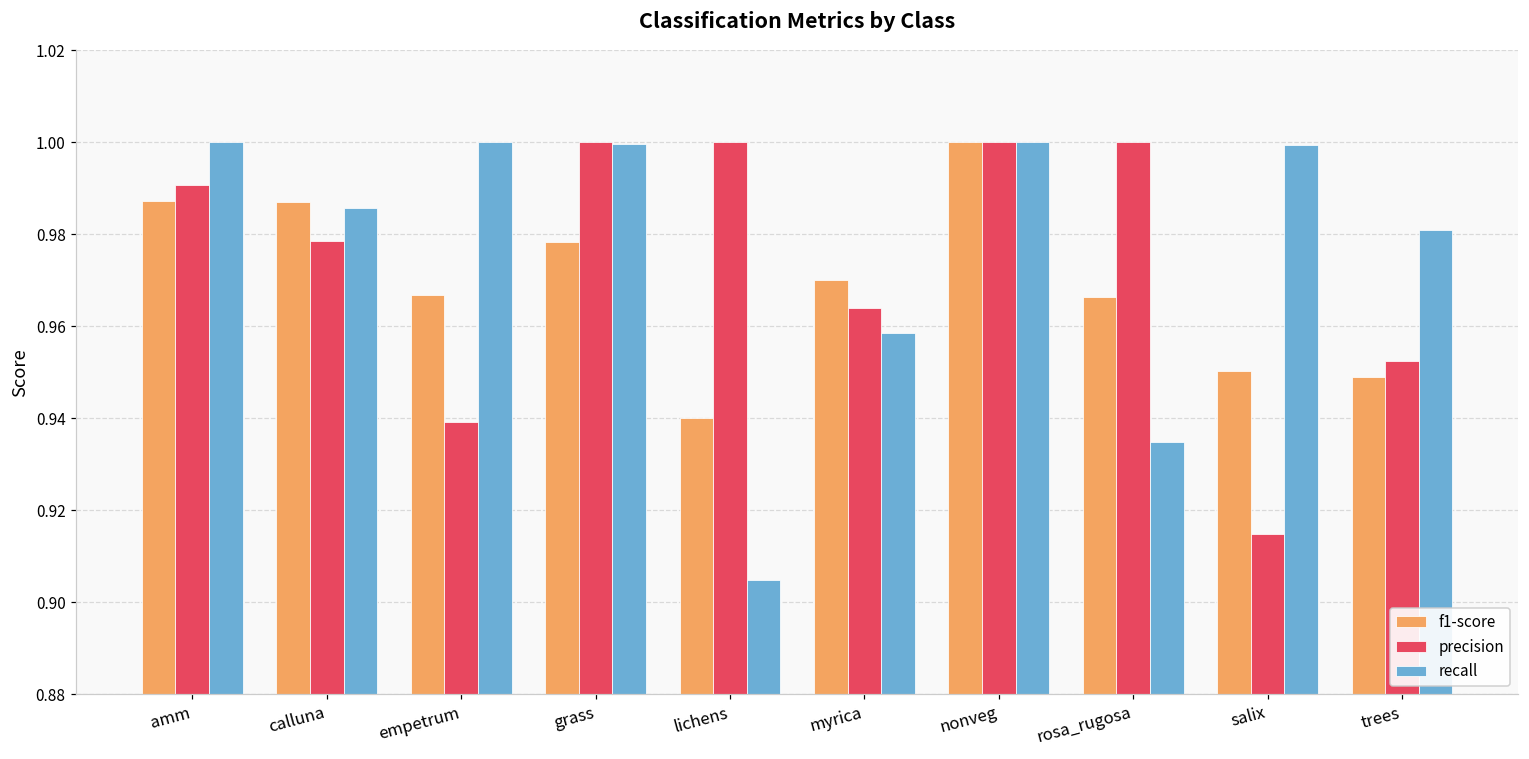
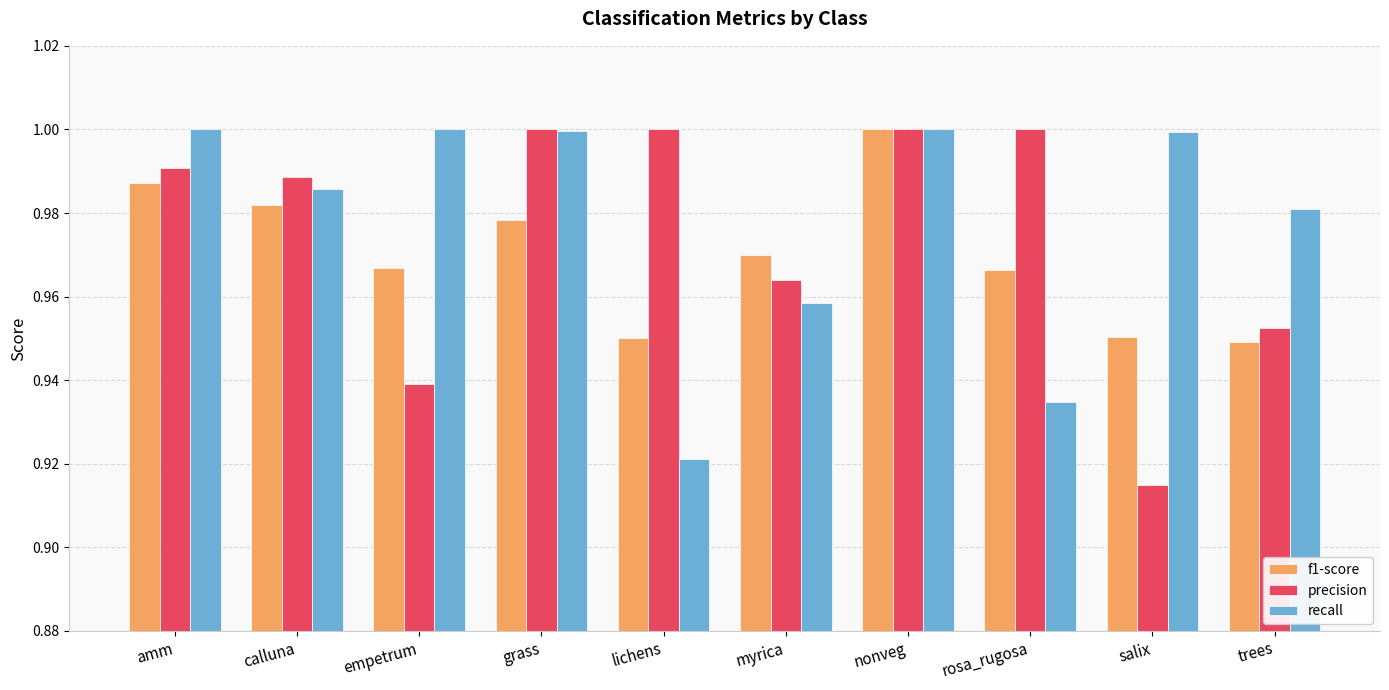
f1-score, calluna: 0.987 -> 0.982
precision, calluna: 0.979 -> 0.989
f1-score, lichens: 0.94 -> 0.95
recall, lichens: 0.905 -> 0.921
